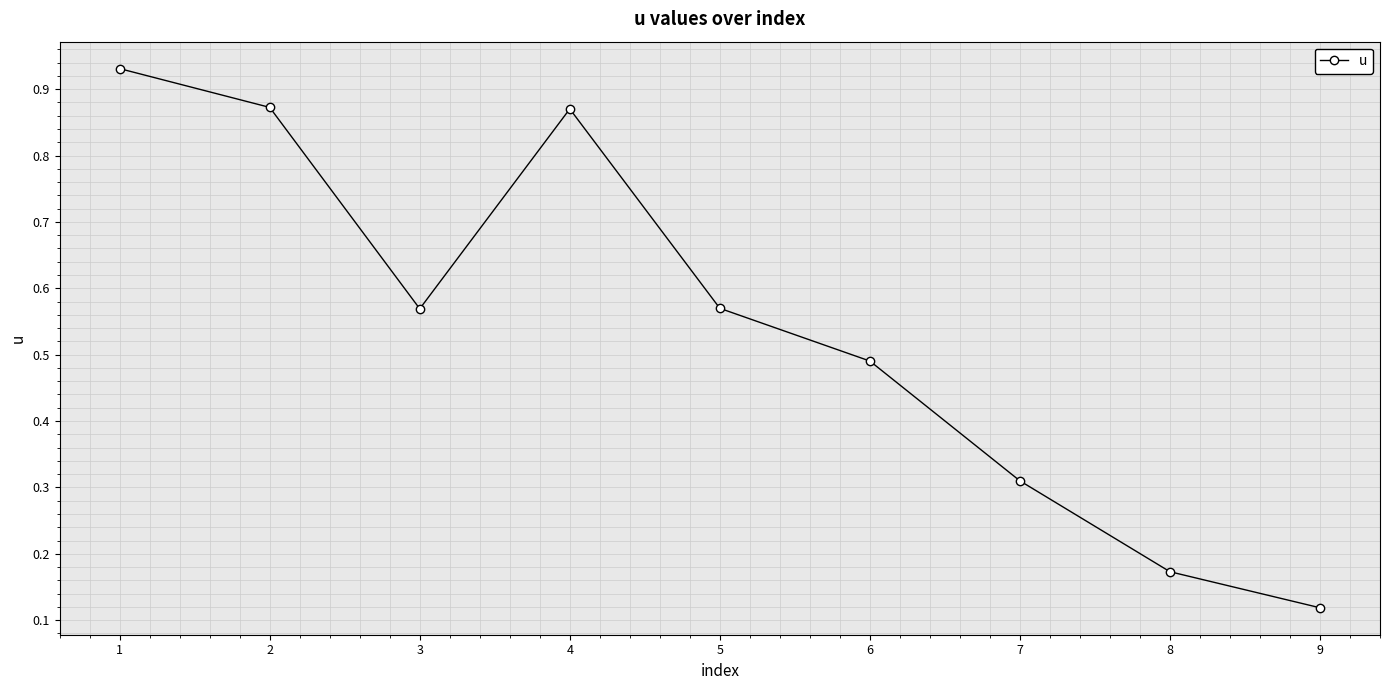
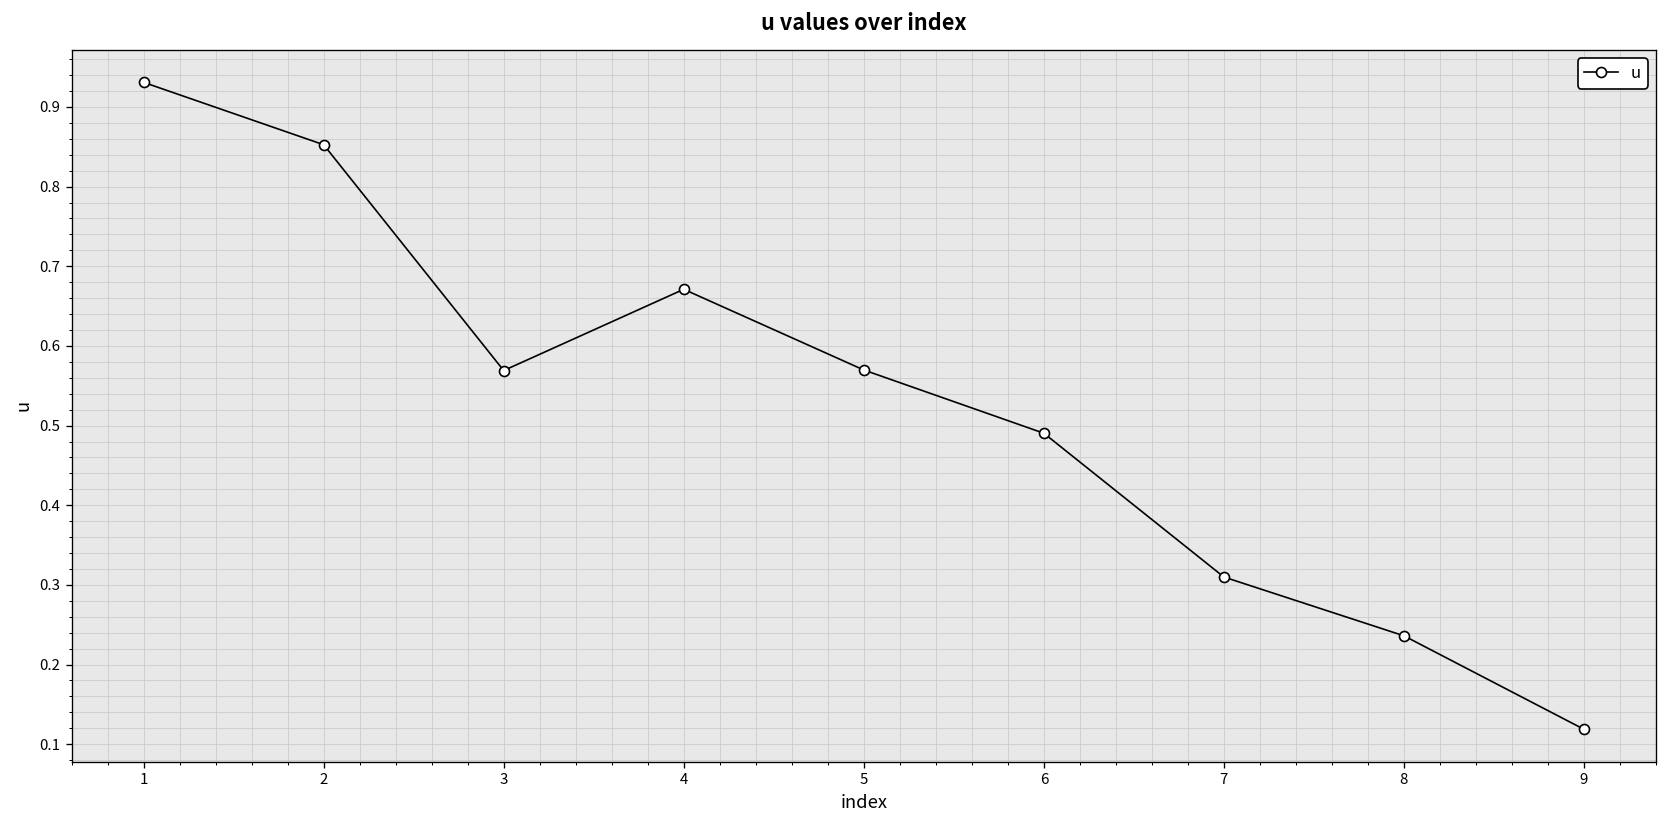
2: 0.87 -> 0.85
4: 0.87 -> 0.67
8: 0.17 -> 0.24
